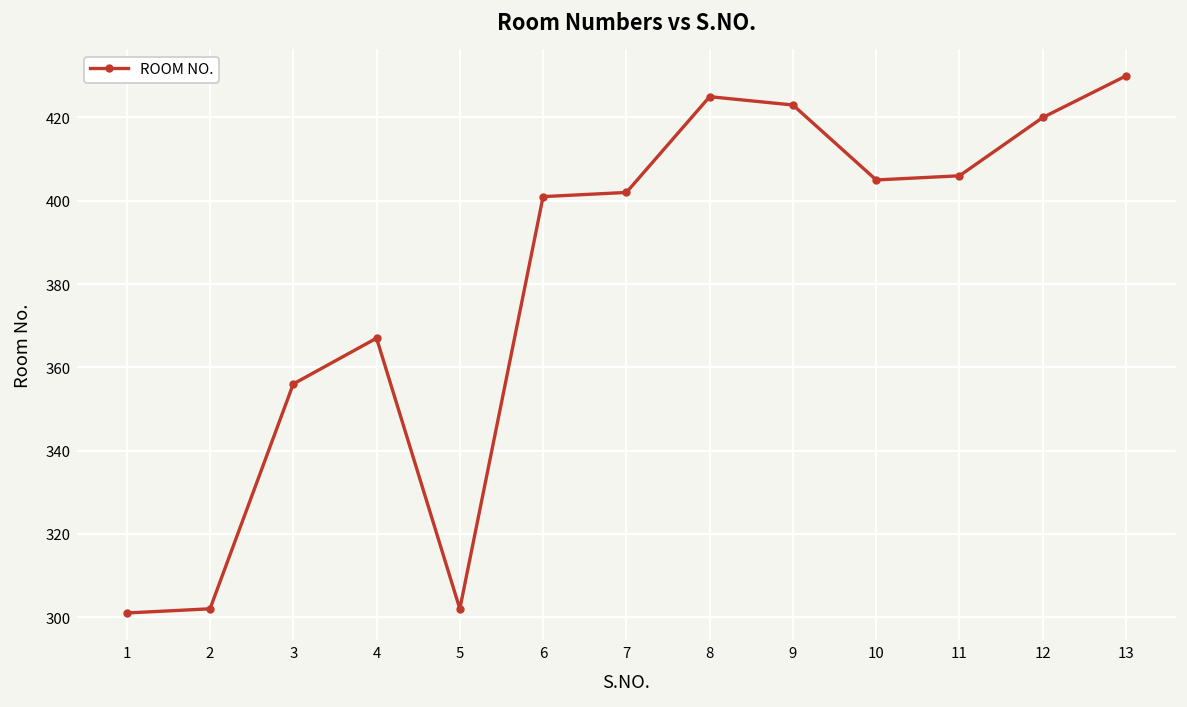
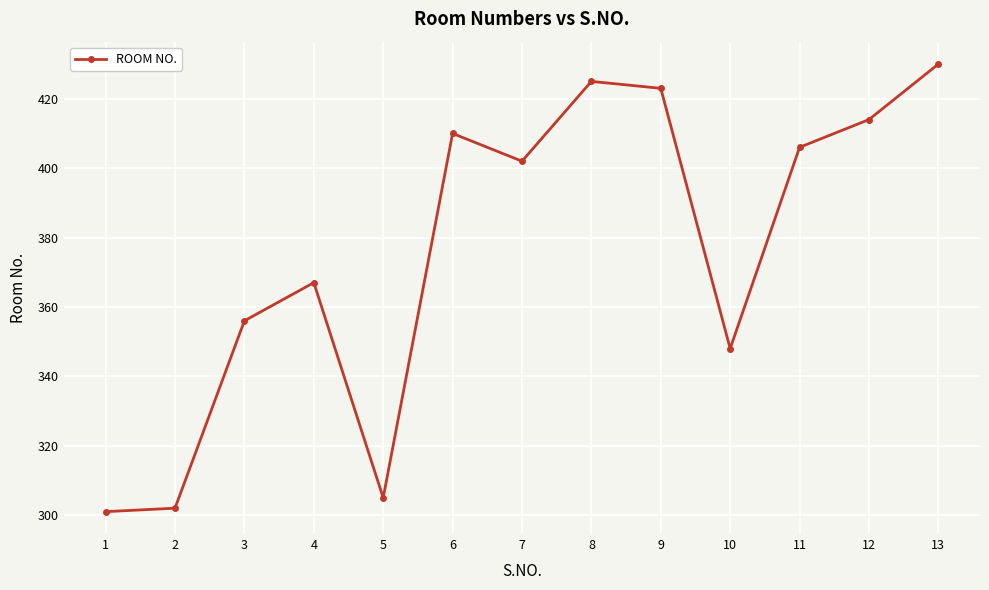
5: 302 -> 305
6: 401 -> 410
10: 405 -> 348
12: 420 -> 414
